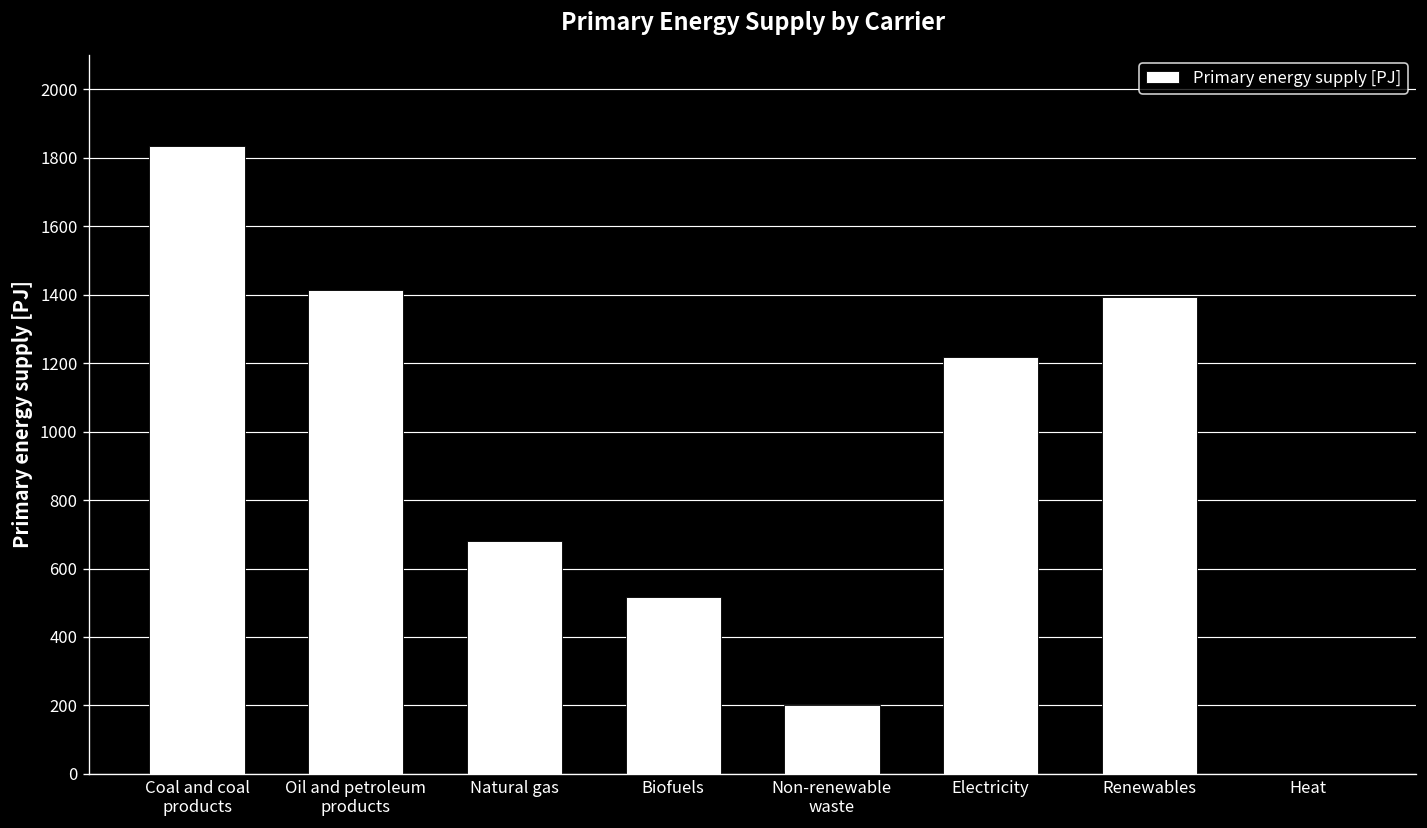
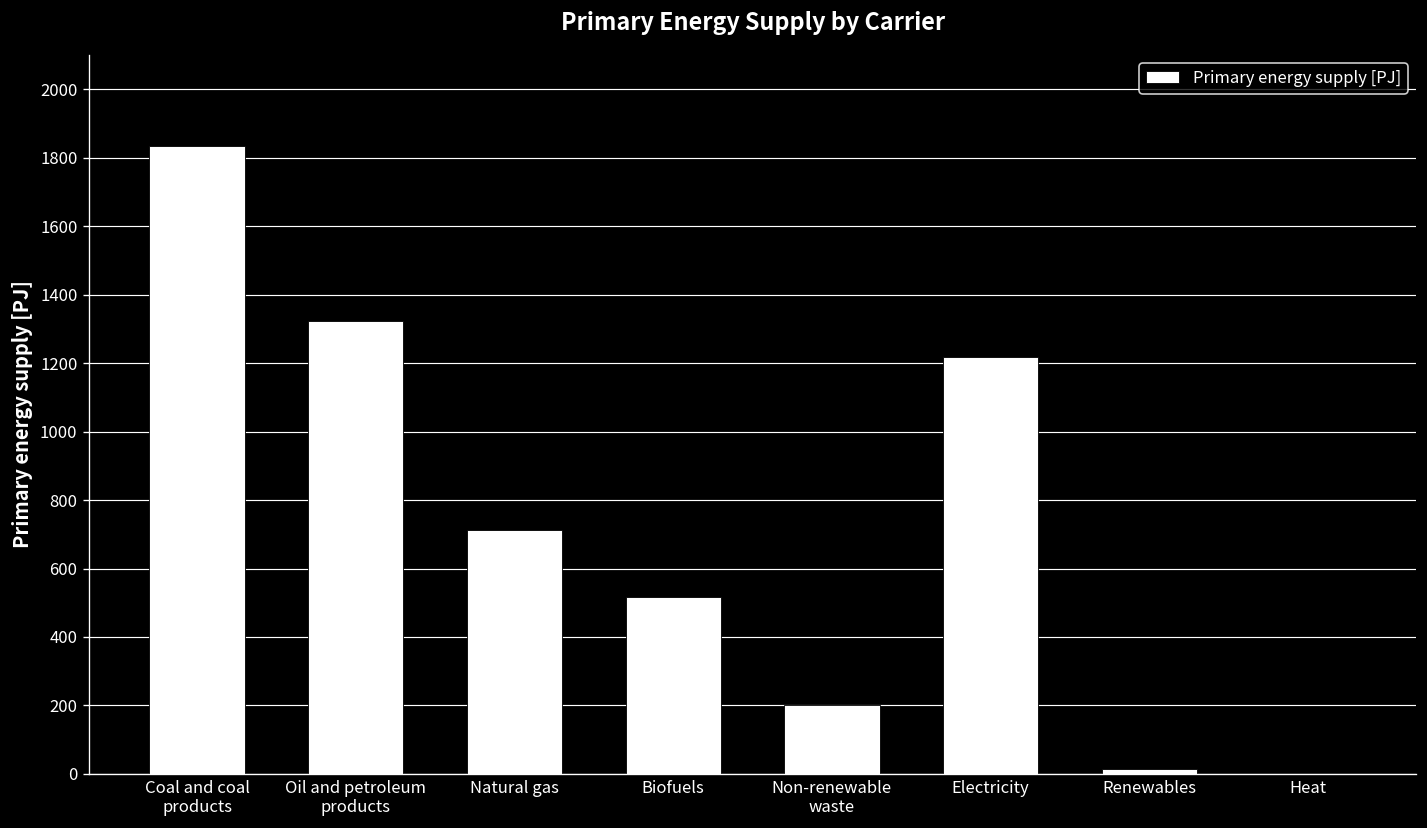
Oil and petroleum products: 1410 -> 1320
Natural gas: 680 -> 710
Renewables: 1390 -> 10
